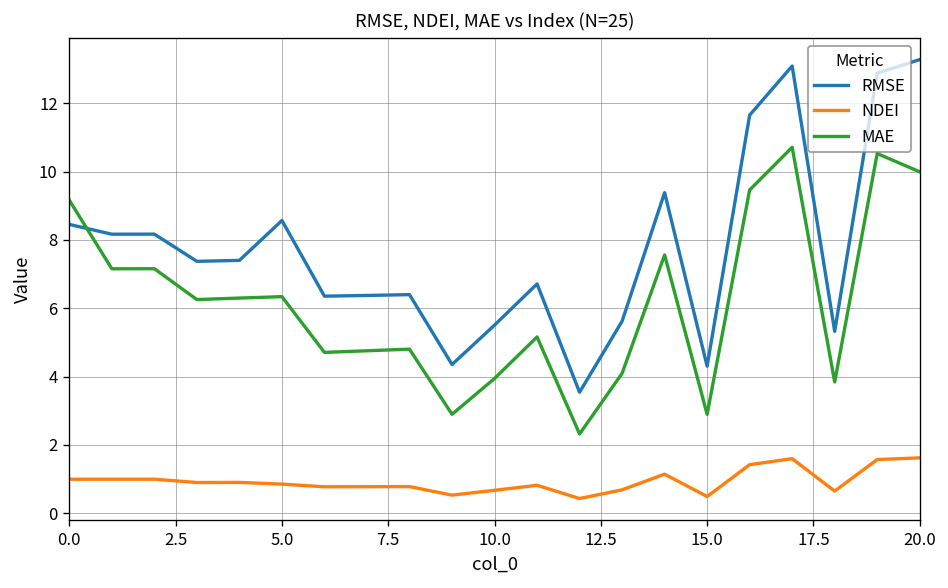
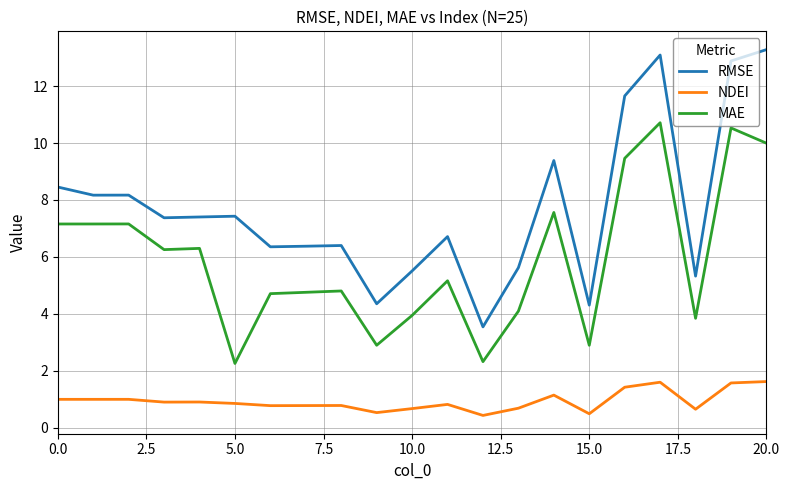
MAE, 0.0: 9.2 -> 7.2
RMSE, 5.0: 8.6 -> 7.4
MAE, 5.0: 6.3 -> 2.3
